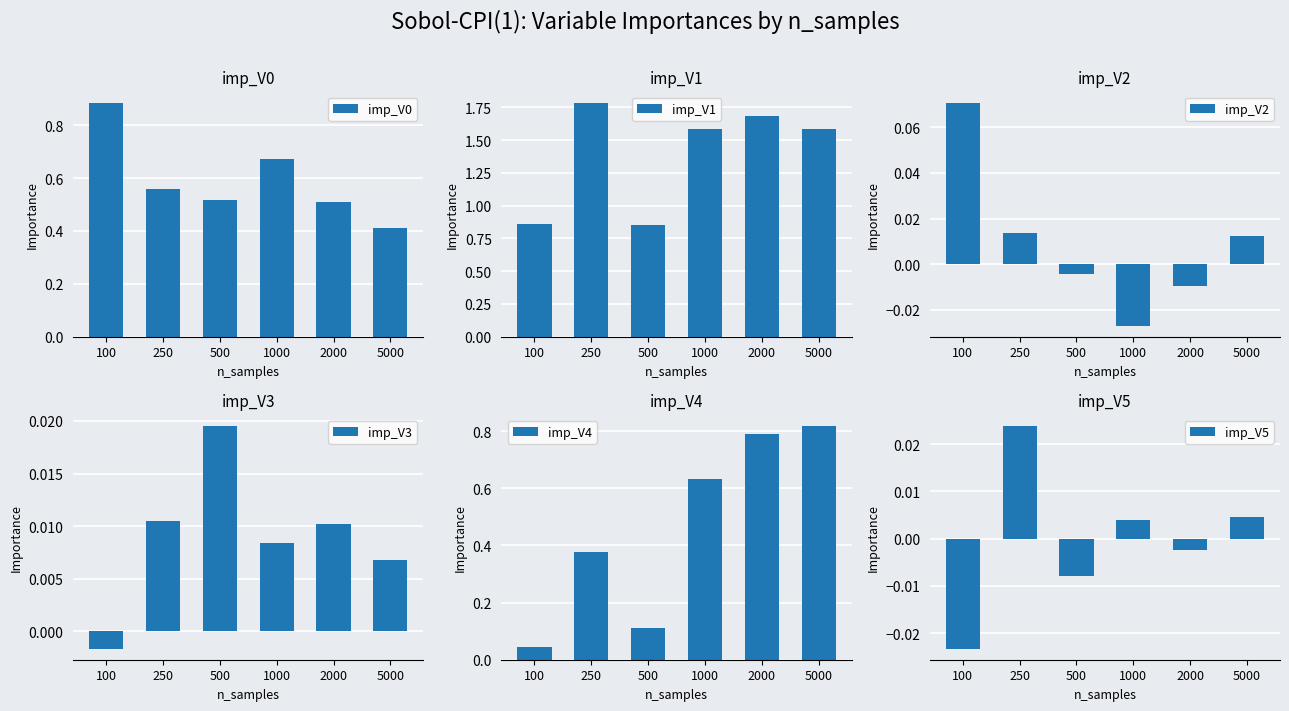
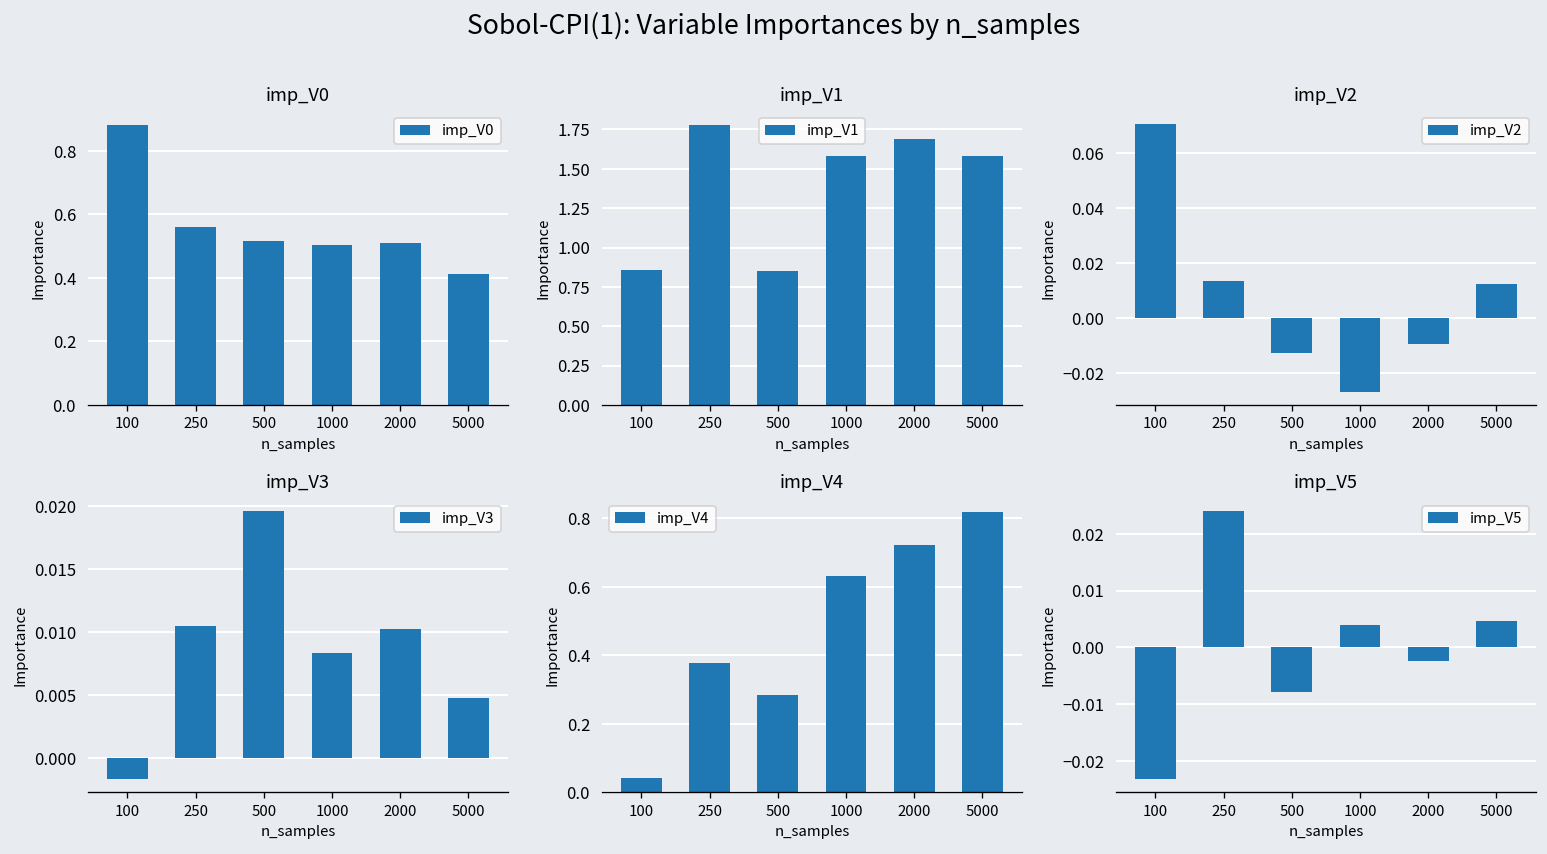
imp_V0, 1000: 0.67 -> 0.50
imp_V2, 500: -0.004 -> -0.013
imp_V3, 5000: 0.0068 -> 0.0048
imp_V4, 500: 0.11 -> 0.29
imp_V4, 2000: 0.79 -> 0.72
